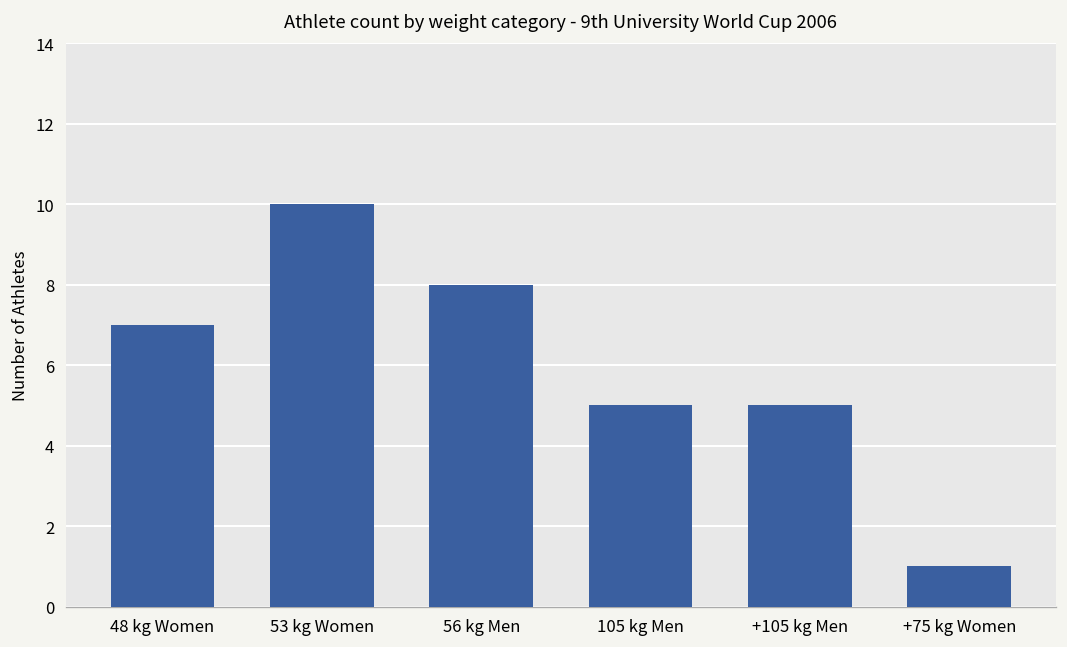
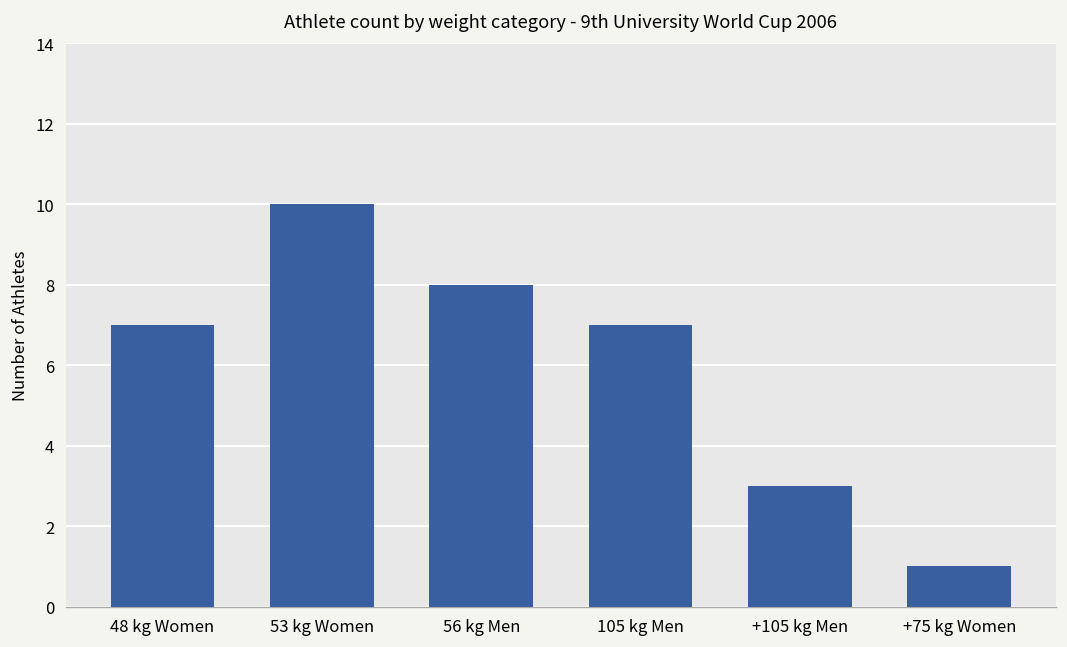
105 kg Men: 5 -> 7
+105 kg Men: 5 -> 3
